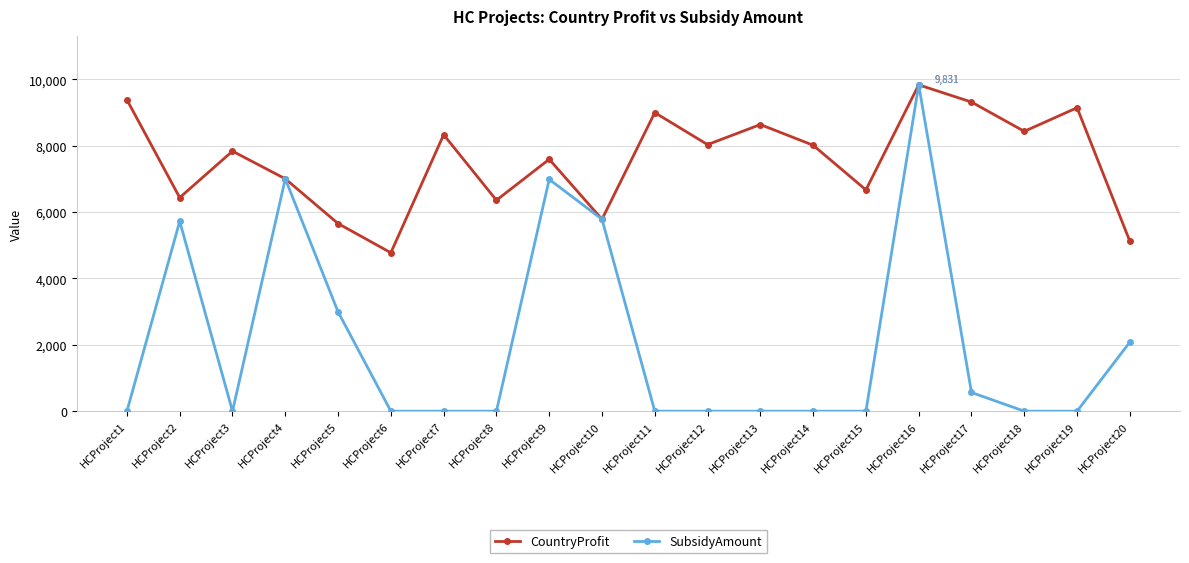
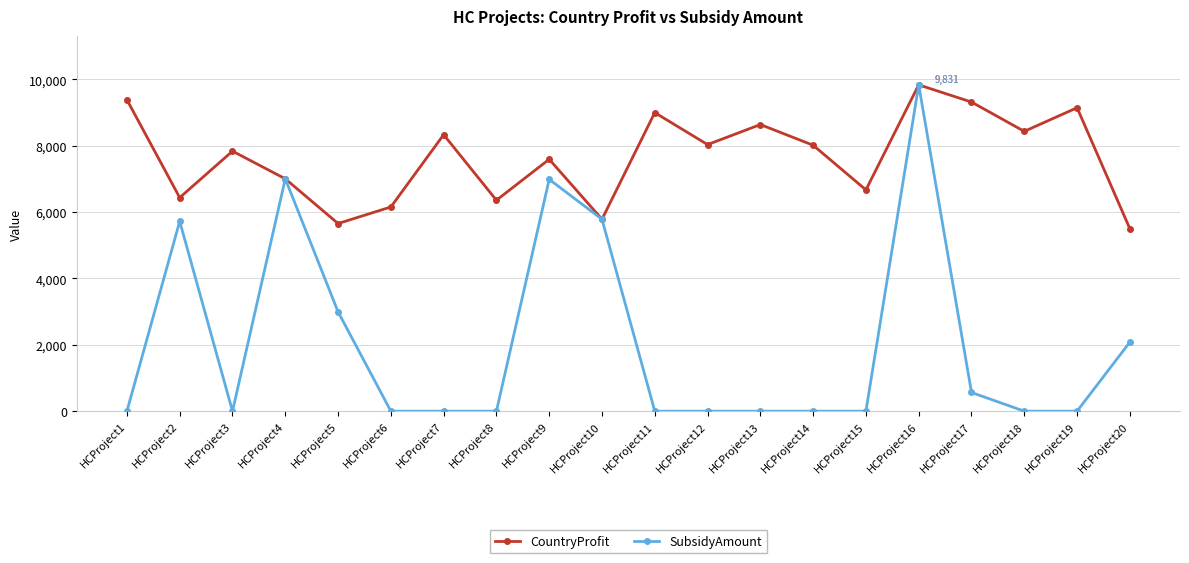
CountryProfit, HCProject6: 4,800 -> 6,200
CountryProfit, HCProject20: 5,100 -> 5,500
